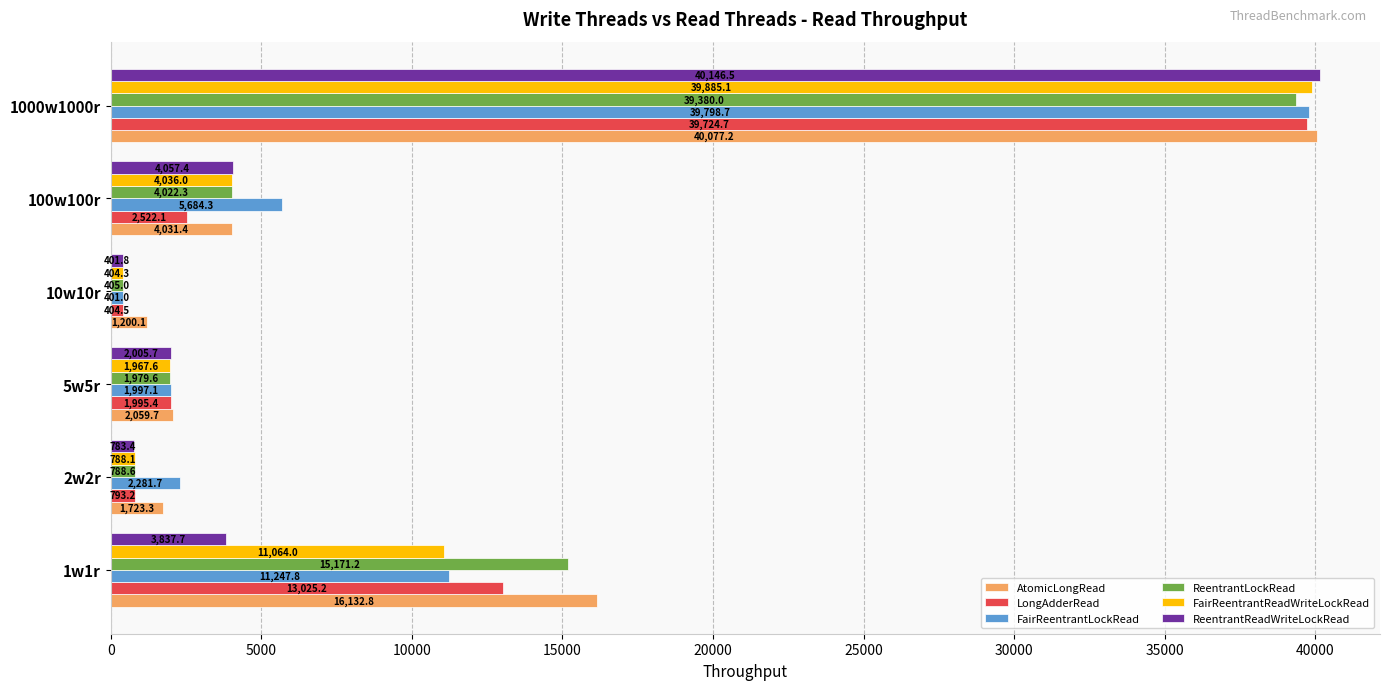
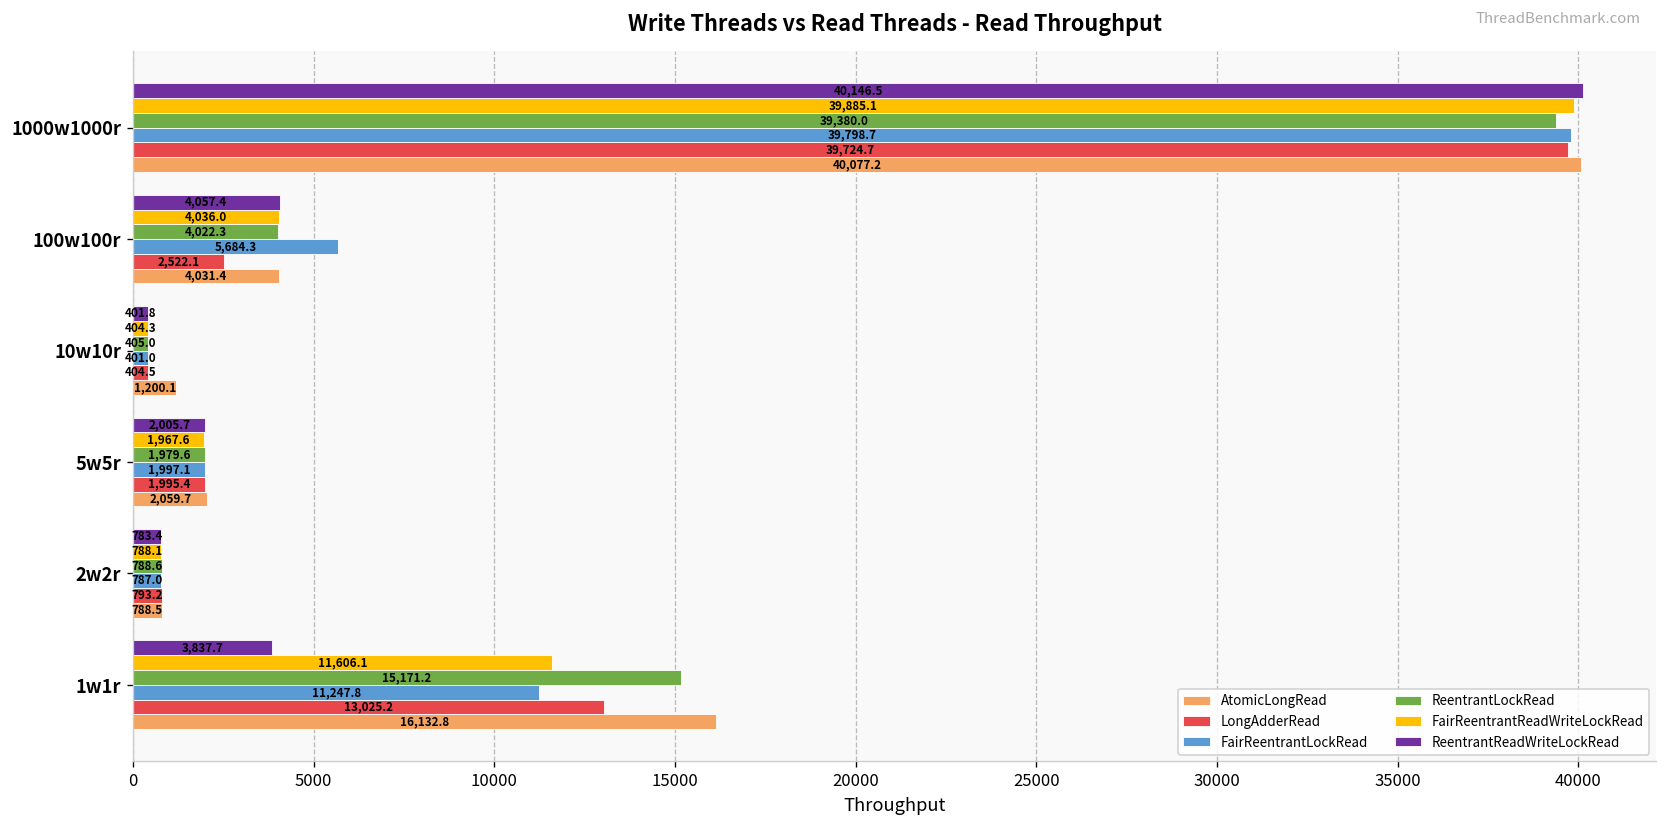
FairReentrantLockRead, 2w2r: 2,281.7 -> 787.0
AtomicLongRead, 2w2r: 1,723.3 -> 788.5
FairReentrantReadWriteLockRead, 1w1r: 11,064.0 -> 11,606.1
